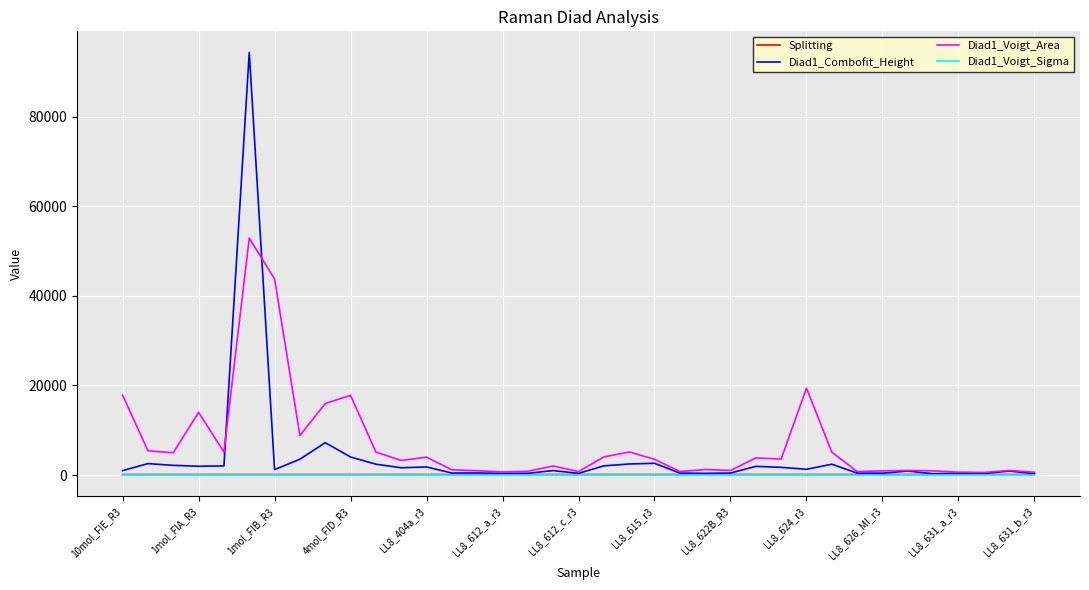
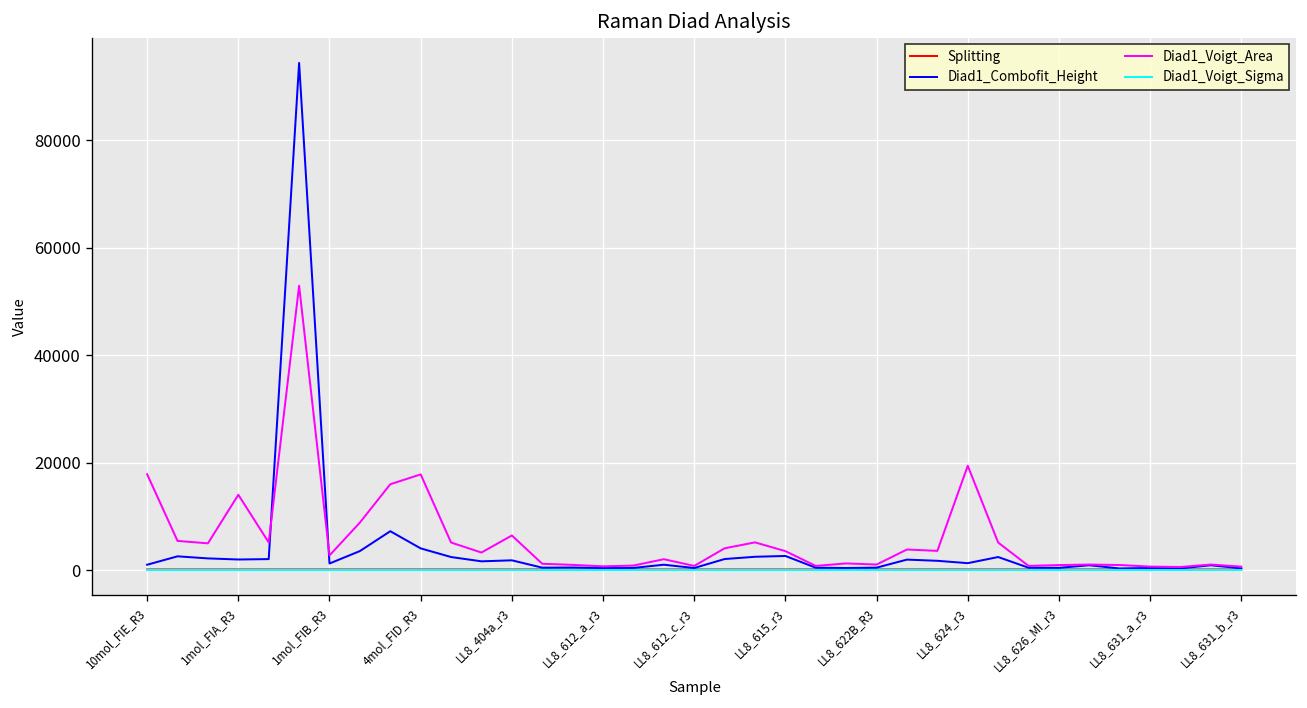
Diad1_Voigt_Area, 1mol_FIB_R3: 44000 -> 3000
Diad1_Voigt_Area, LL8_404a_r3: 4000 -> 6000
